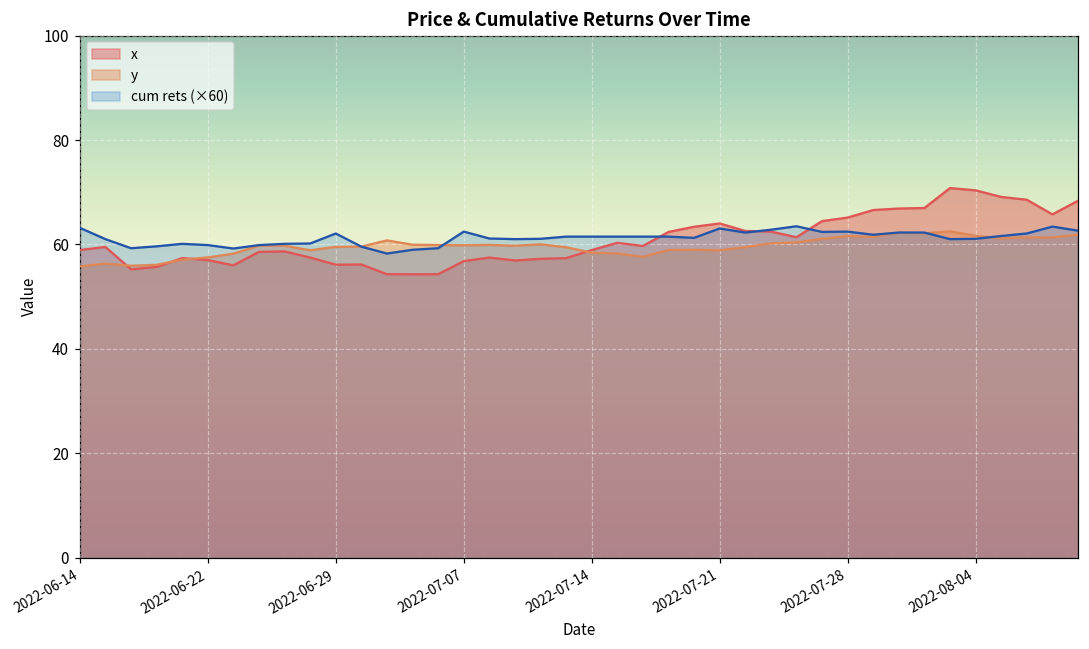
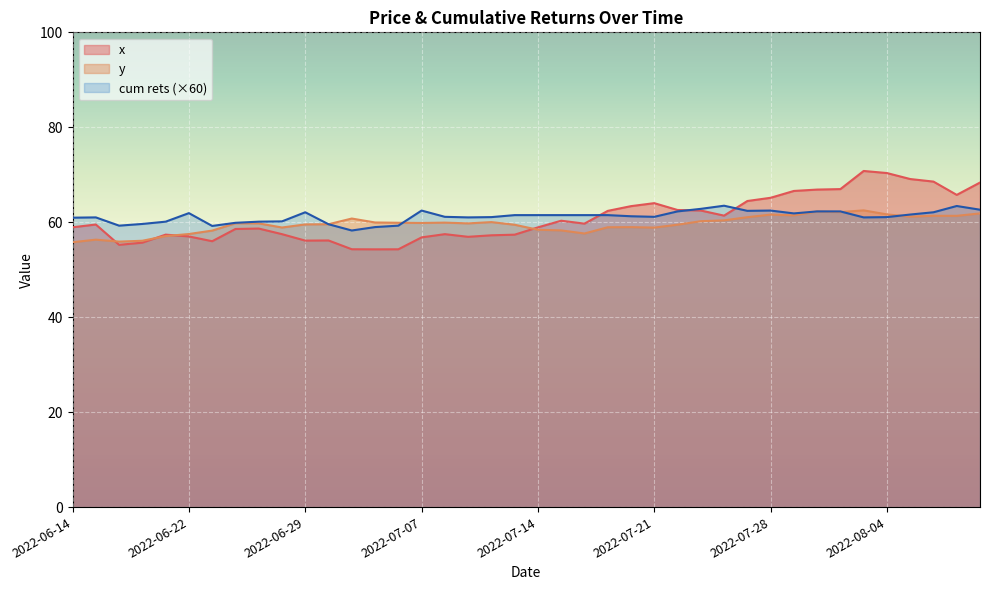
cum rets (×60), 2022-06-14: 63 -> 61
cum rets (×60), 2022-06-22: 60 -> 62
cum rets (×60), 2022-07-21: 63 -> 61
